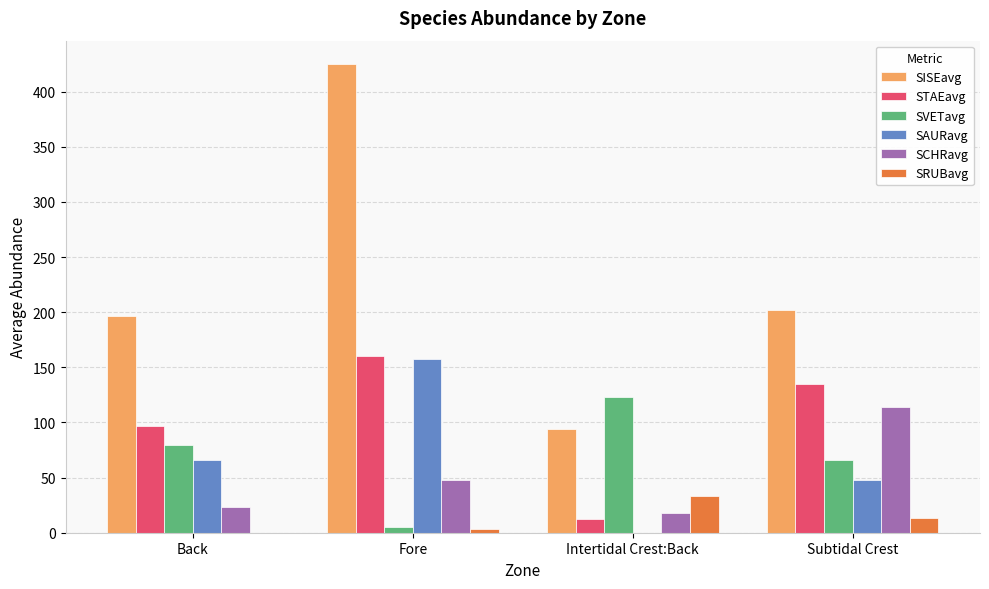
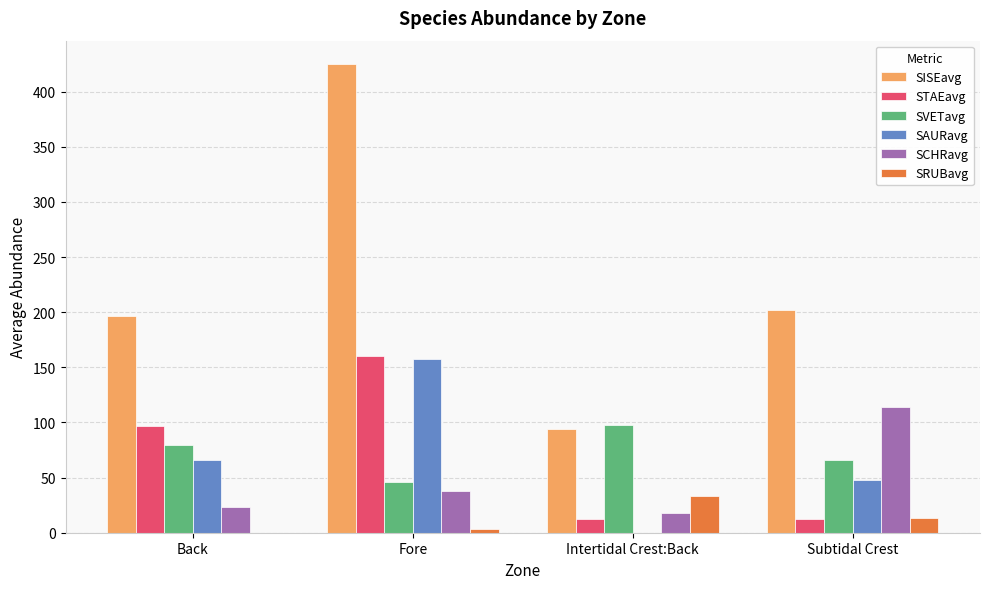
SVETavg, Fore: 5 -> 46
SCHRavg, Fore: 48 -> 38
SVETavg, Intertidal Crest:Back: 123 -> 98
STAEavg, Subtidal Crest: 135 -> 12
